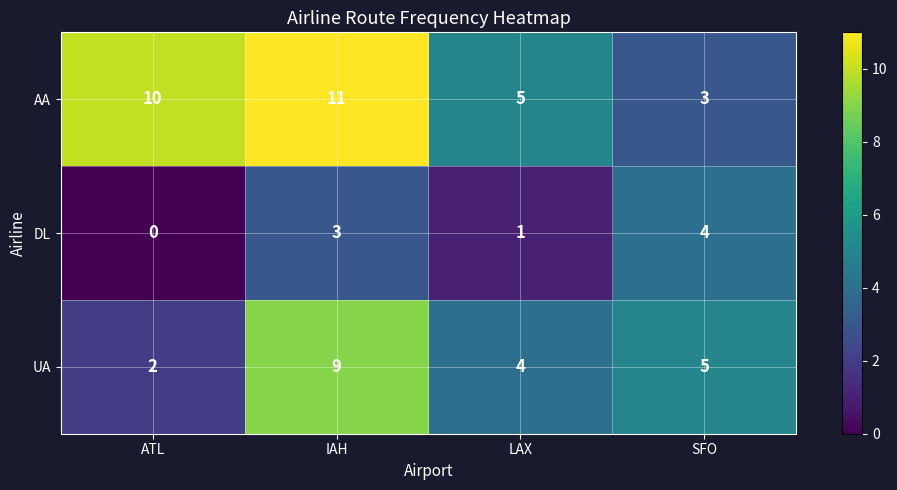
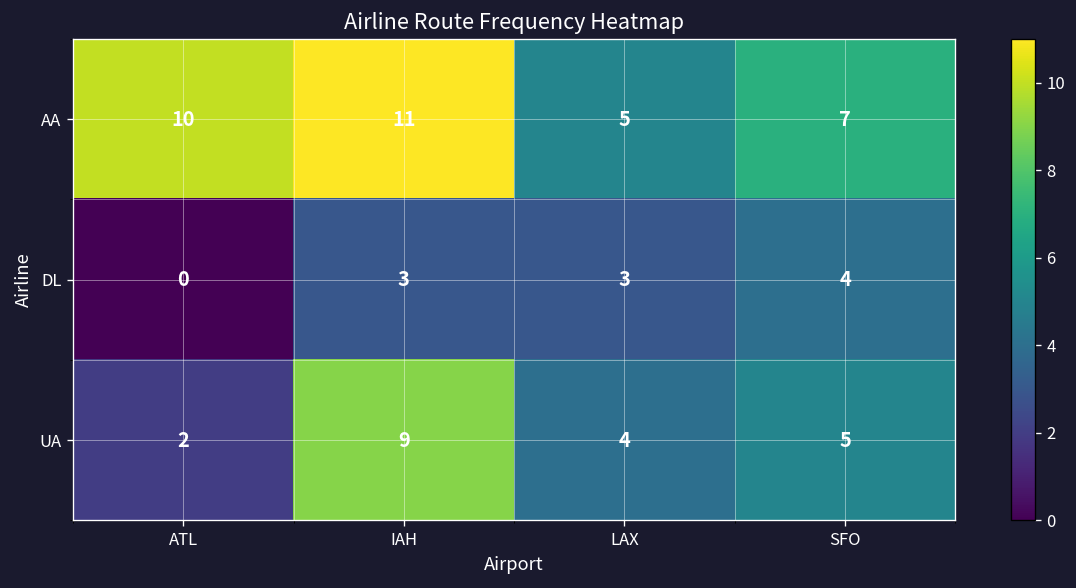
AA, SFO: 3 -> 7
DL, LAX: 1 -> 3
